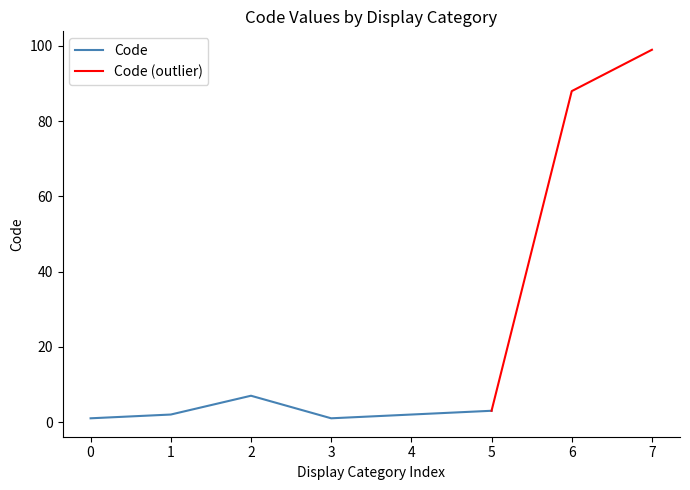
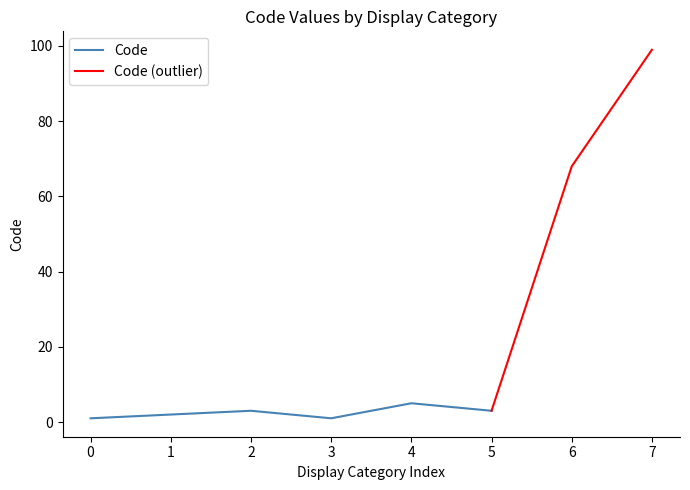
Code, 2: 7 -> 3
Code, 4: 2 -> 5
Code (outlier), 6: 88 -> 68
